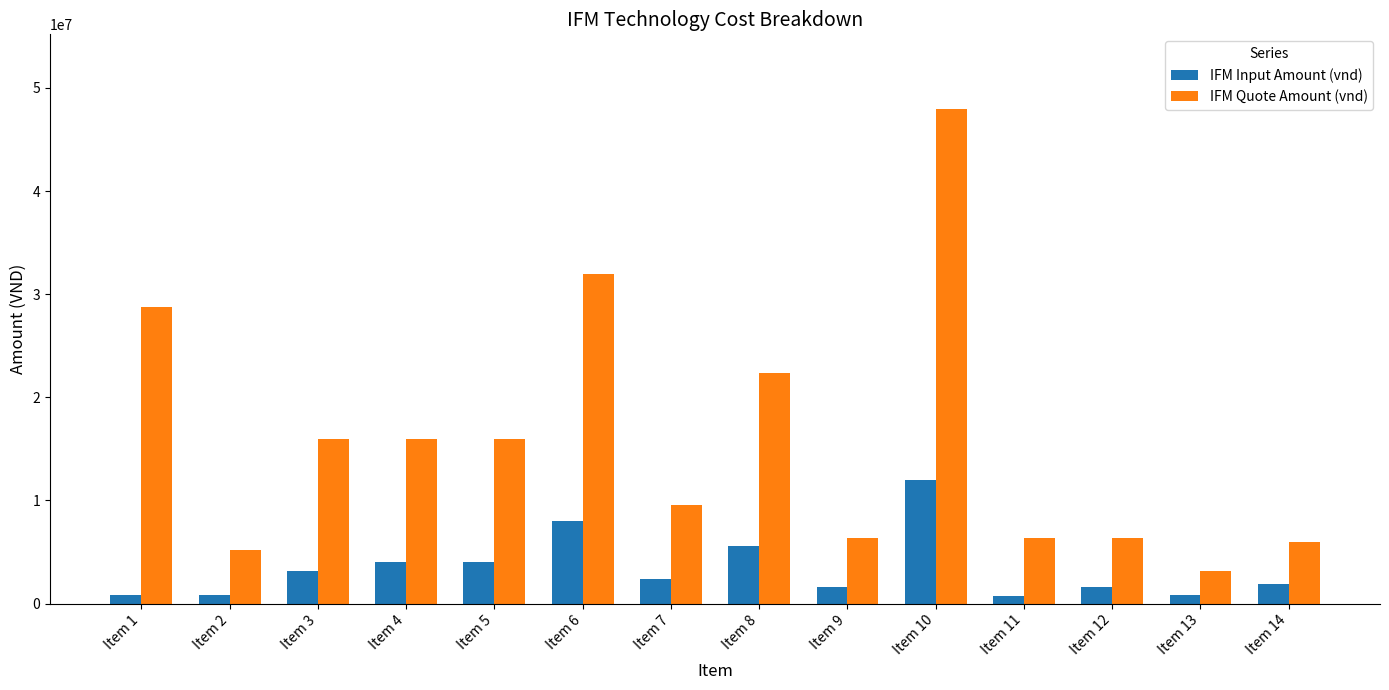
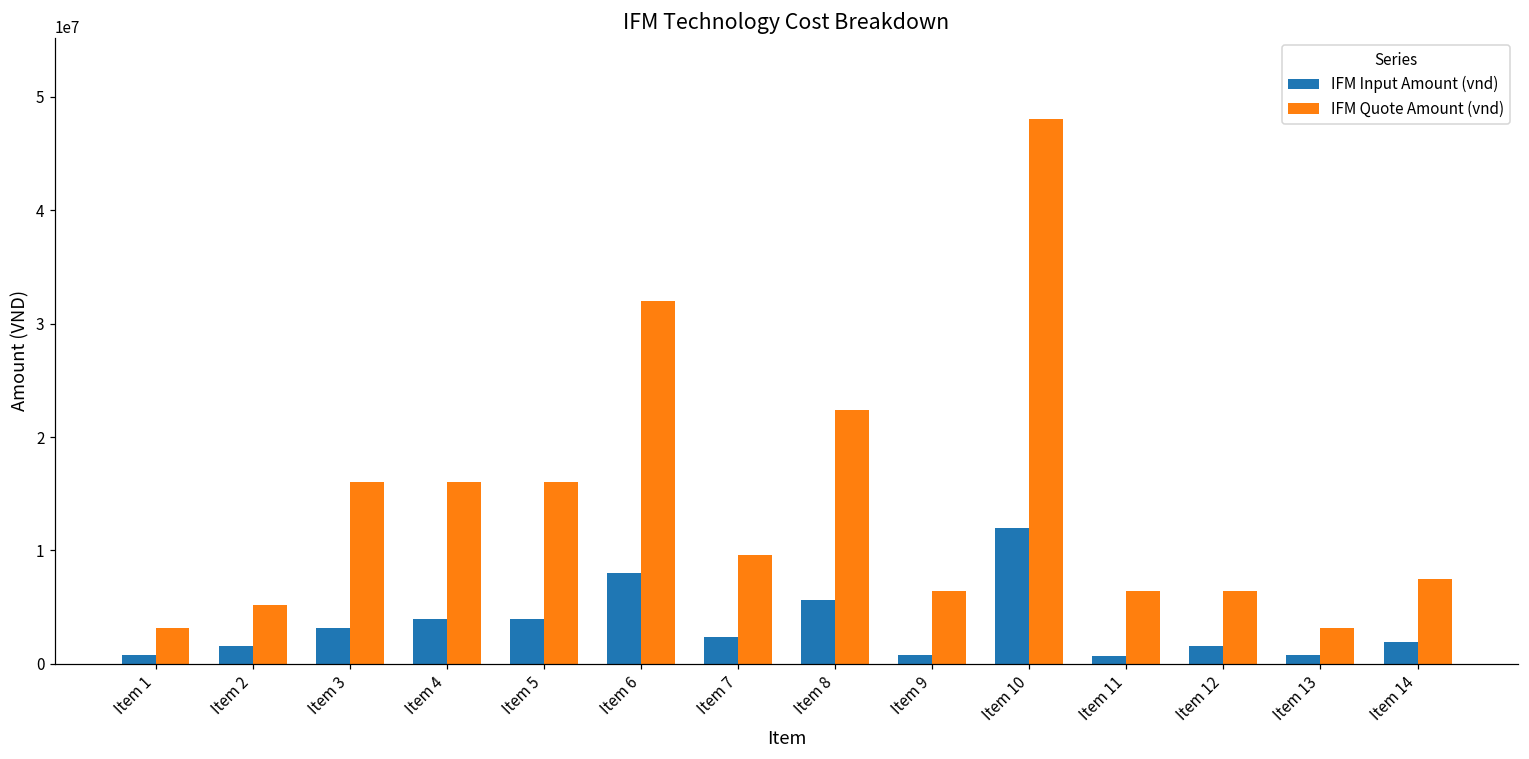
IFM Quote Amount (vnd), Item 1: 28800000 -> 3200000
IFM Input Amount (vnd), Item 2: 800000 -> 1600000
IFM Input Amount (vnd), Item 9: 1600000 -> 800000
IFM Quote Amount (vnd), Item 14: 6000000 -> 7500000
